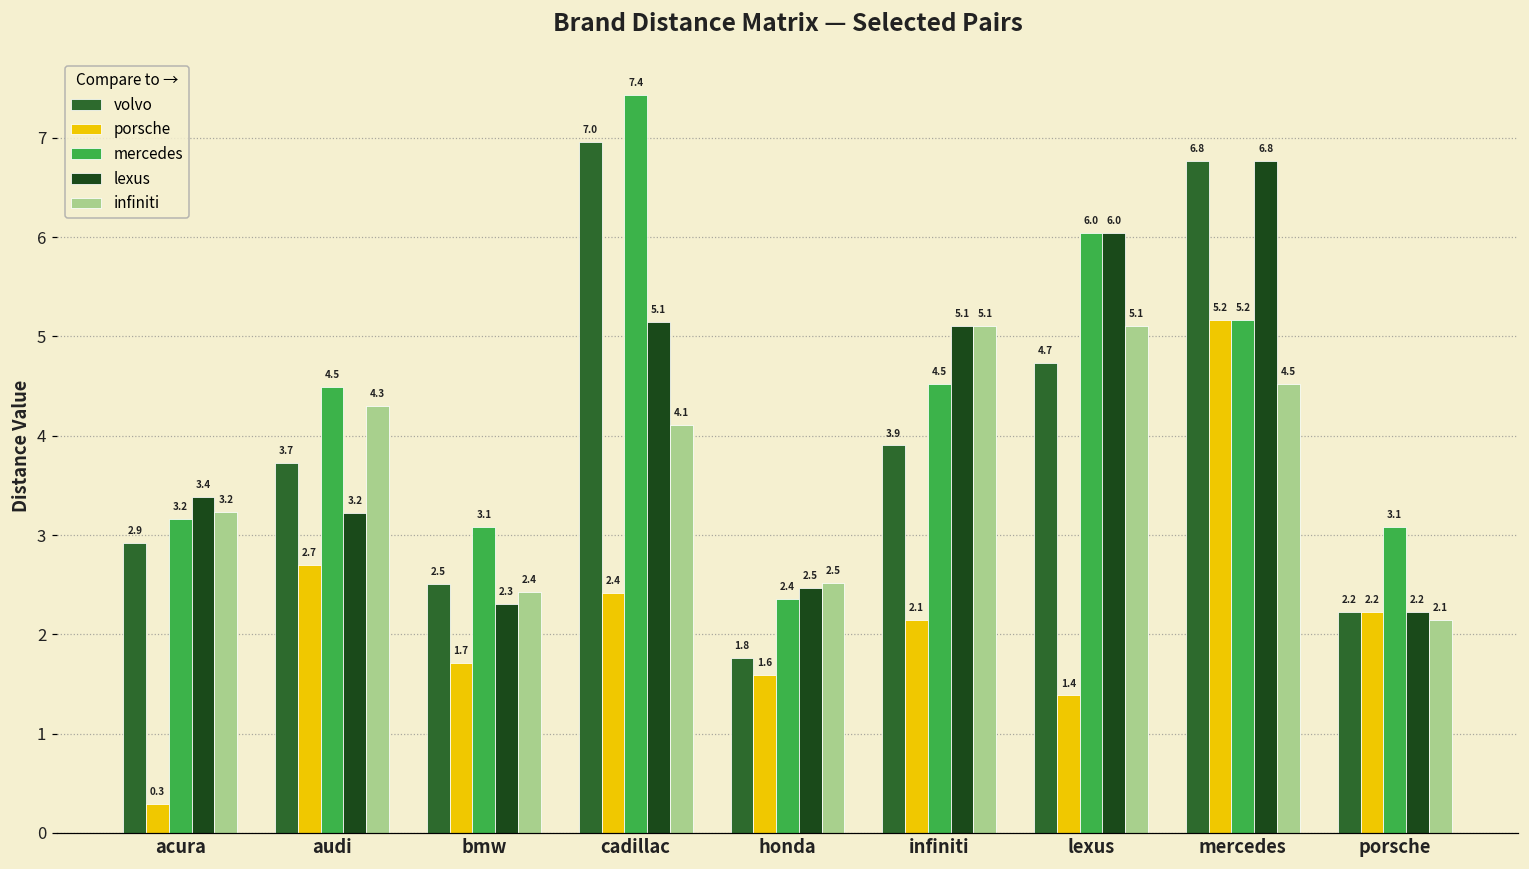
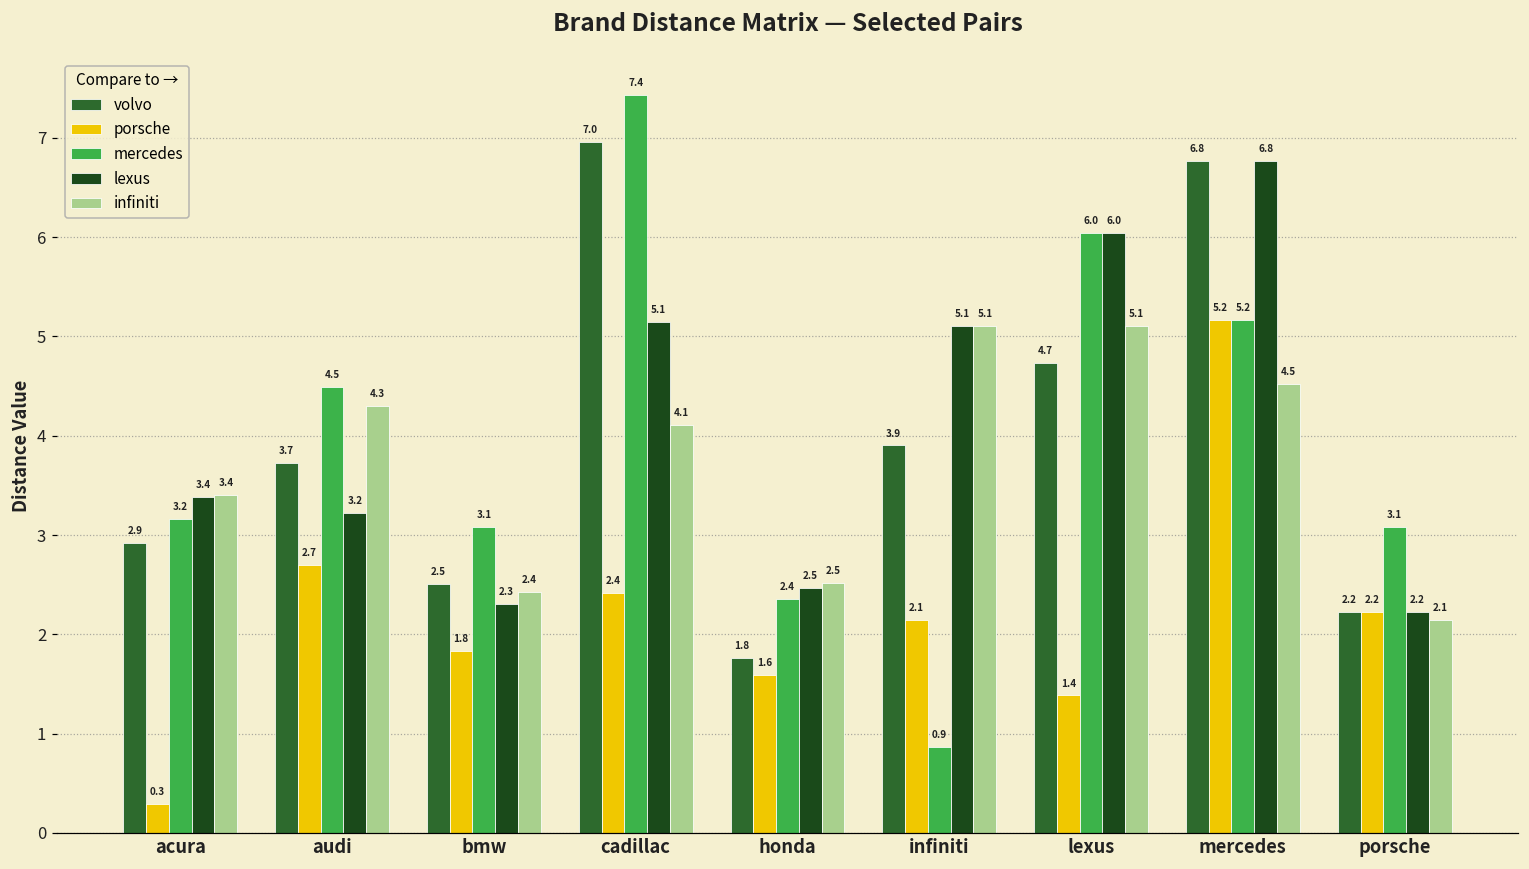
infiniti, acura: 3.2 -> 3.4
porsche, bmw: 1.7 -> 1.8
mercedes, infiniti: 4.5 -> 0.9
